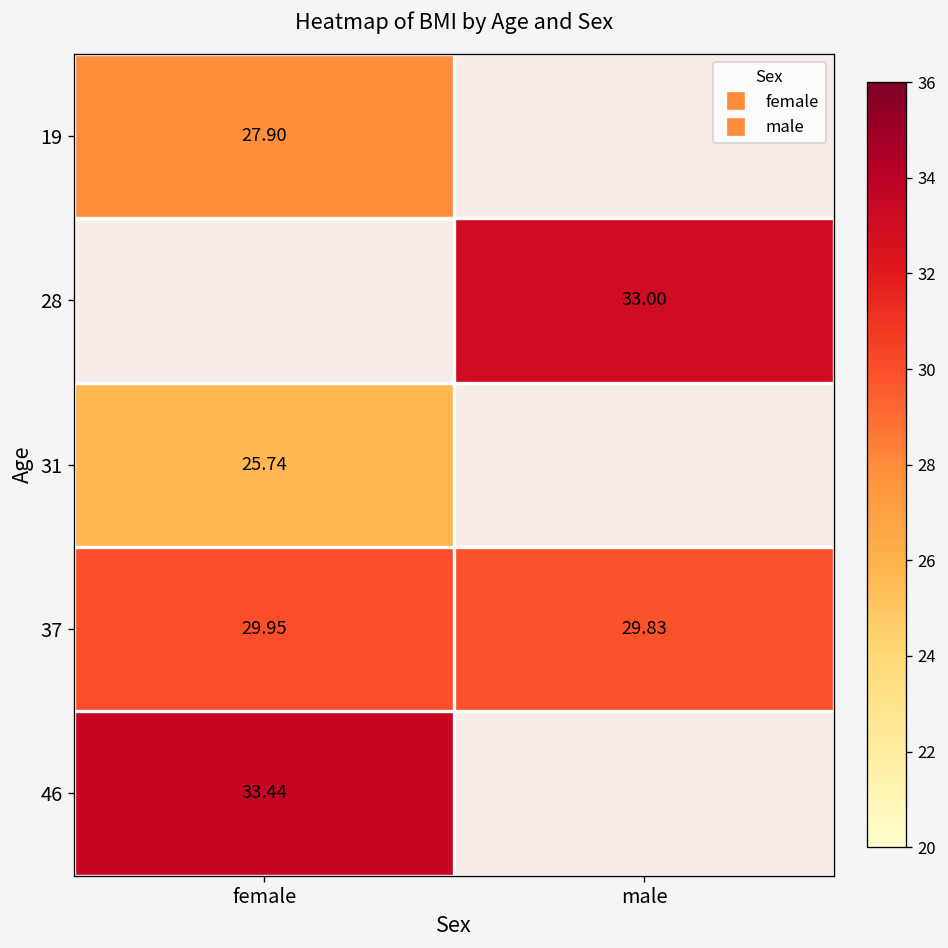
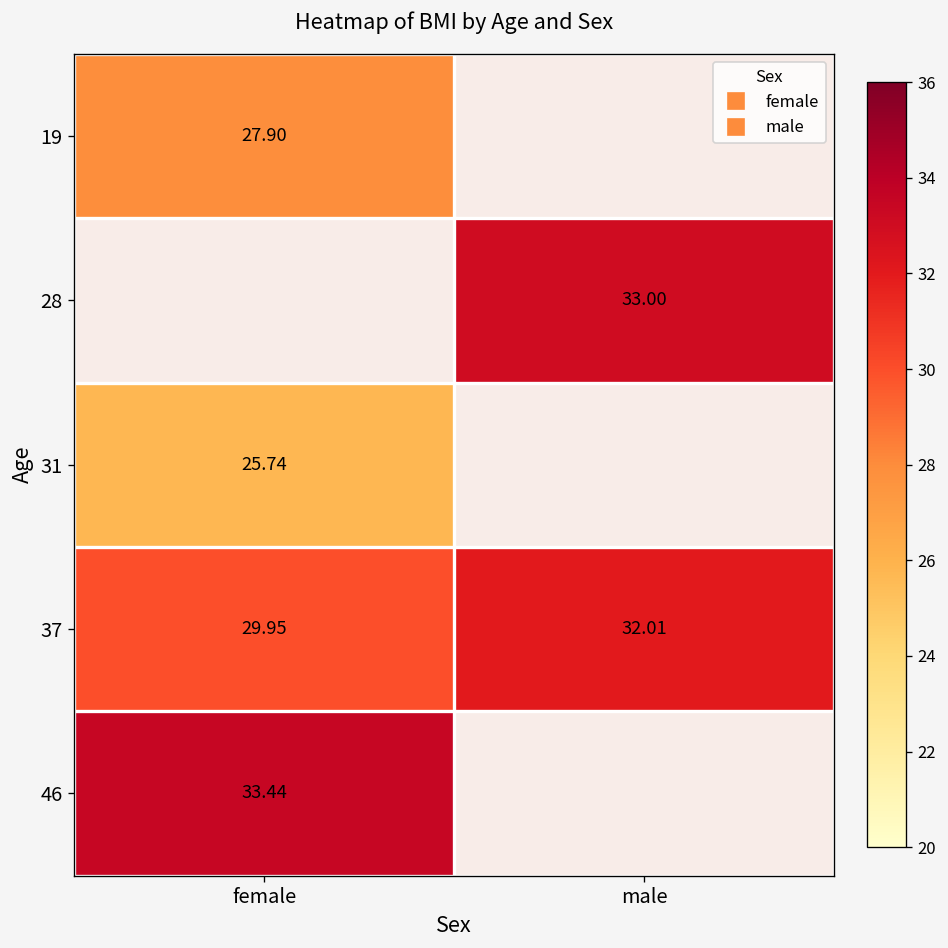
37, male: 29.83 -> 32.01
